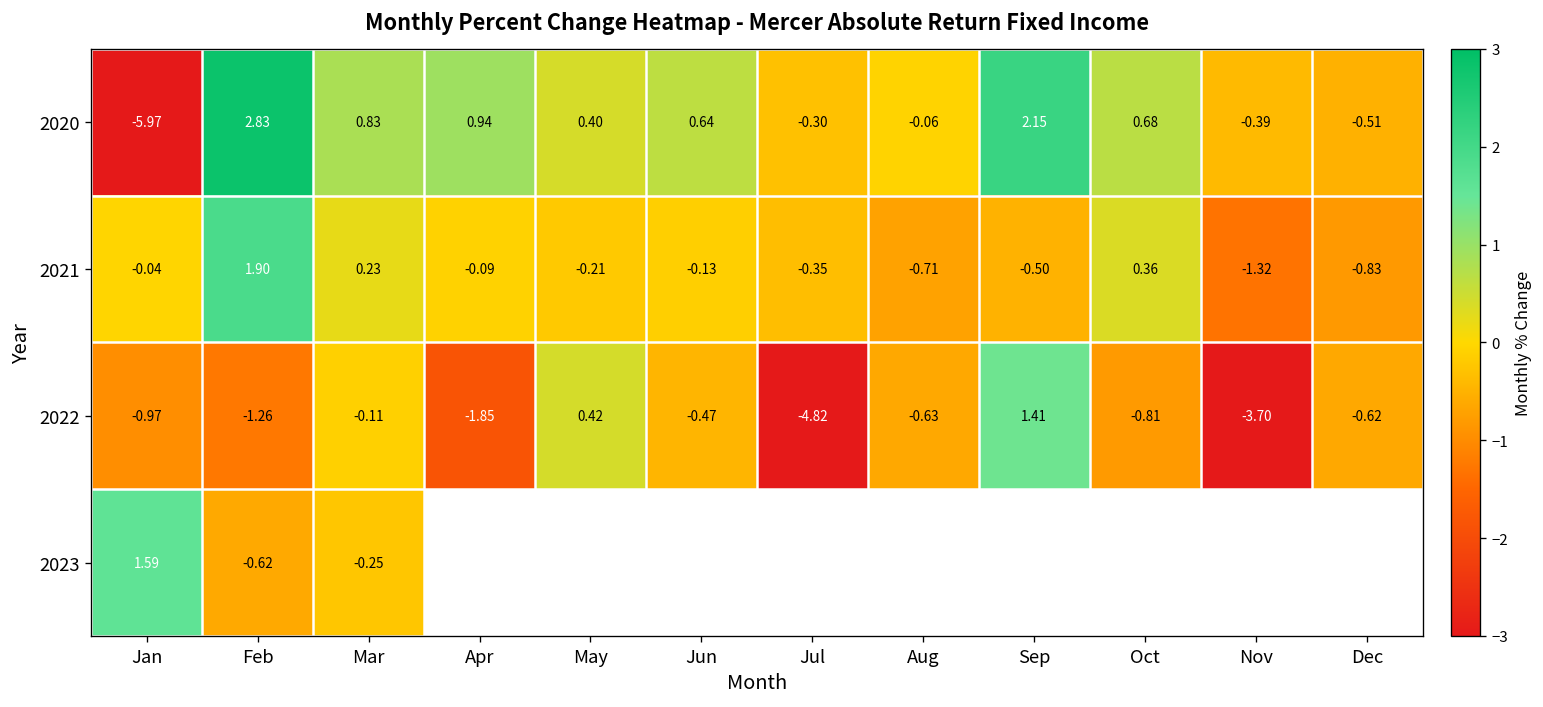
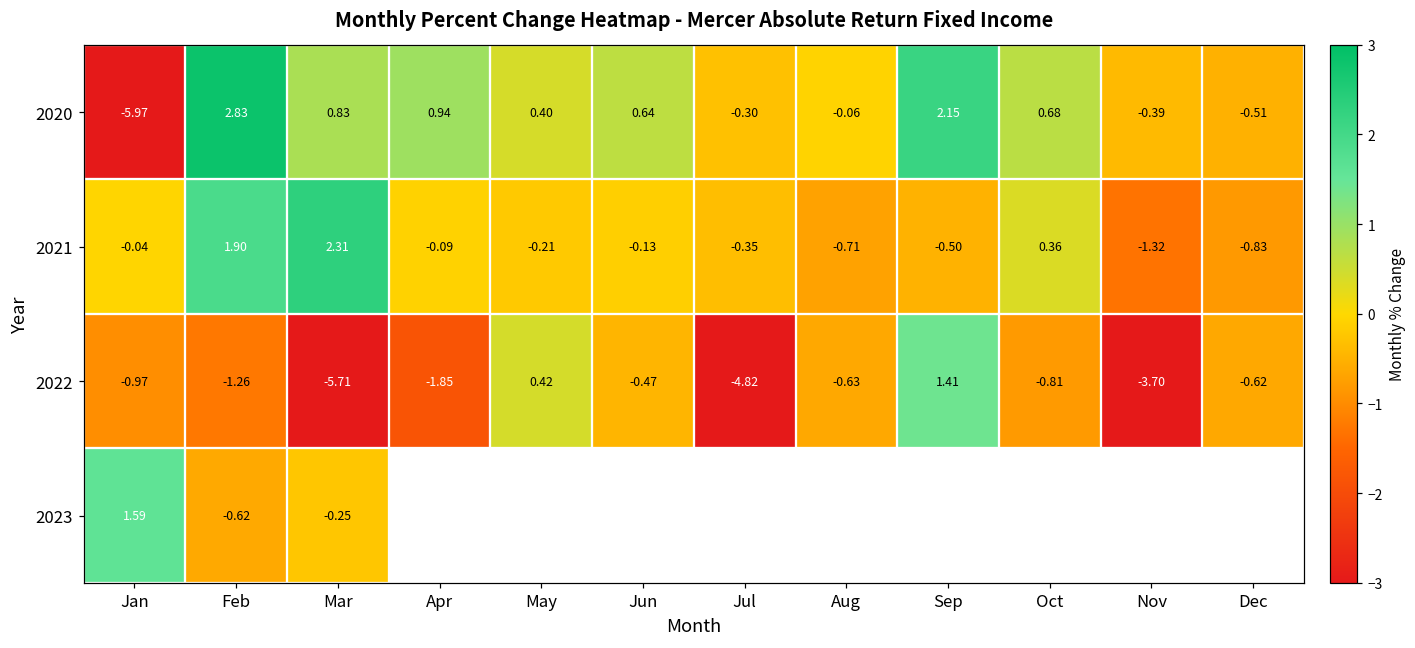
2021, Mar: 0.23 -> 2.31
2022, Mar: -0.11 -> -5.71
